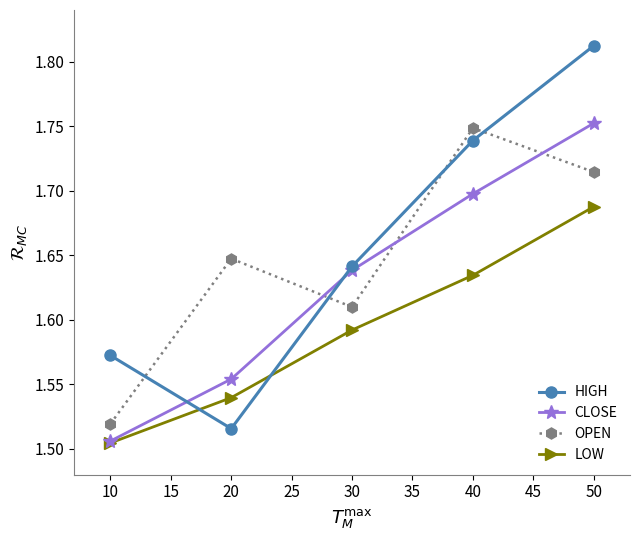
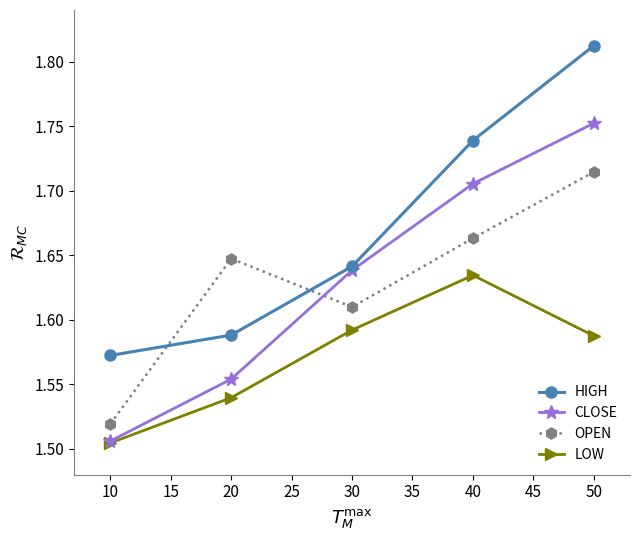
HIGH, 20: 1.516 -> 1.588
CLOSE, 40: 1.698 -> 1.705
OPEN, 40: 1.749 -> 1.663
LOW, 50: 1.688 -> 1.588
